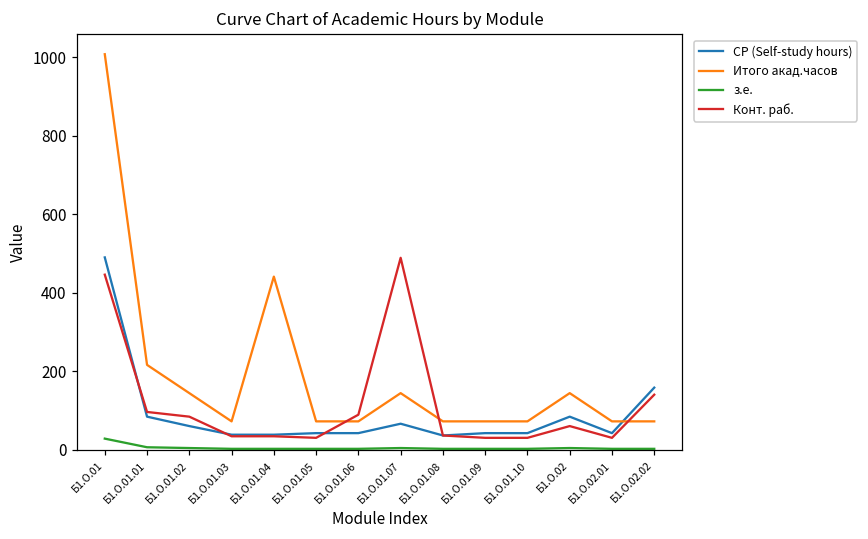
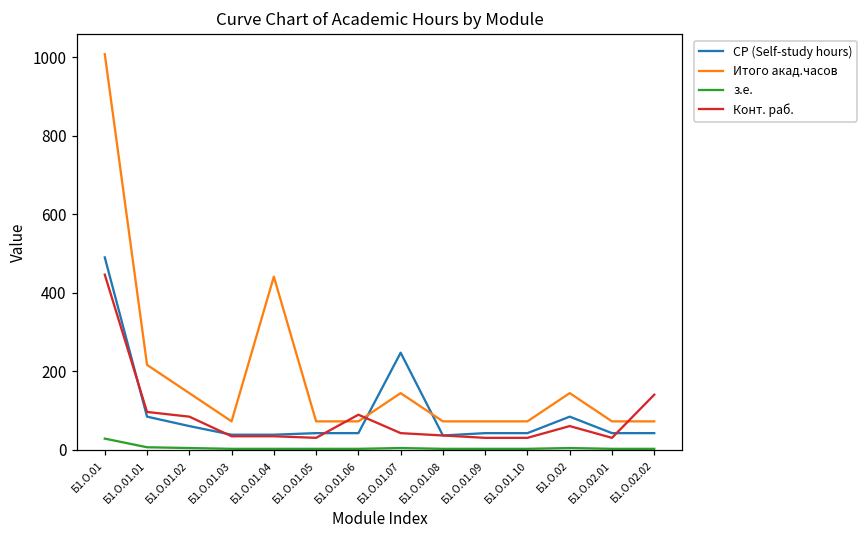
СР (Self-study hours), Б1.О.01.07: 70 -> 250
Конт. раб., Б1.О.01.07: 490 -> 40
СР (Self-study hours), Б1.О.02.02: 160 -> 40
